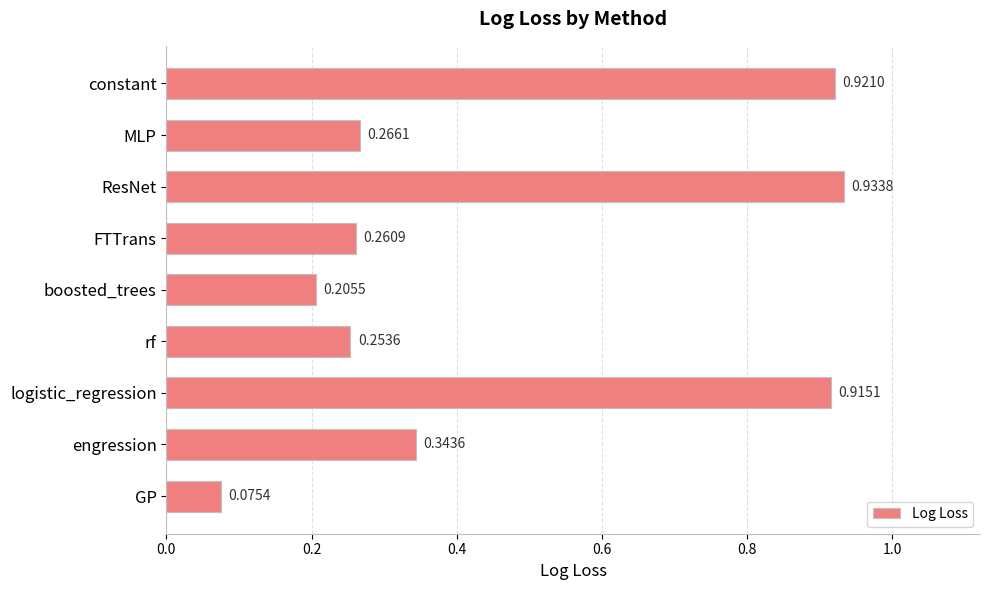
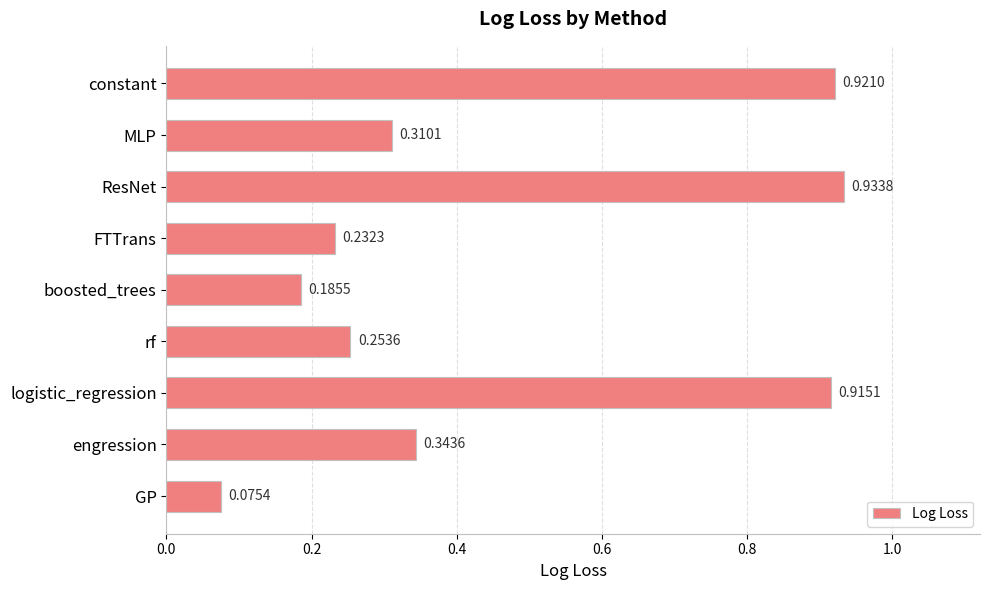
MLP: 0.2661 -> 0.3101
FTTrans: 0.2609 -> 0.2323
boosted_trees: 0.2055 -> 0.1855
